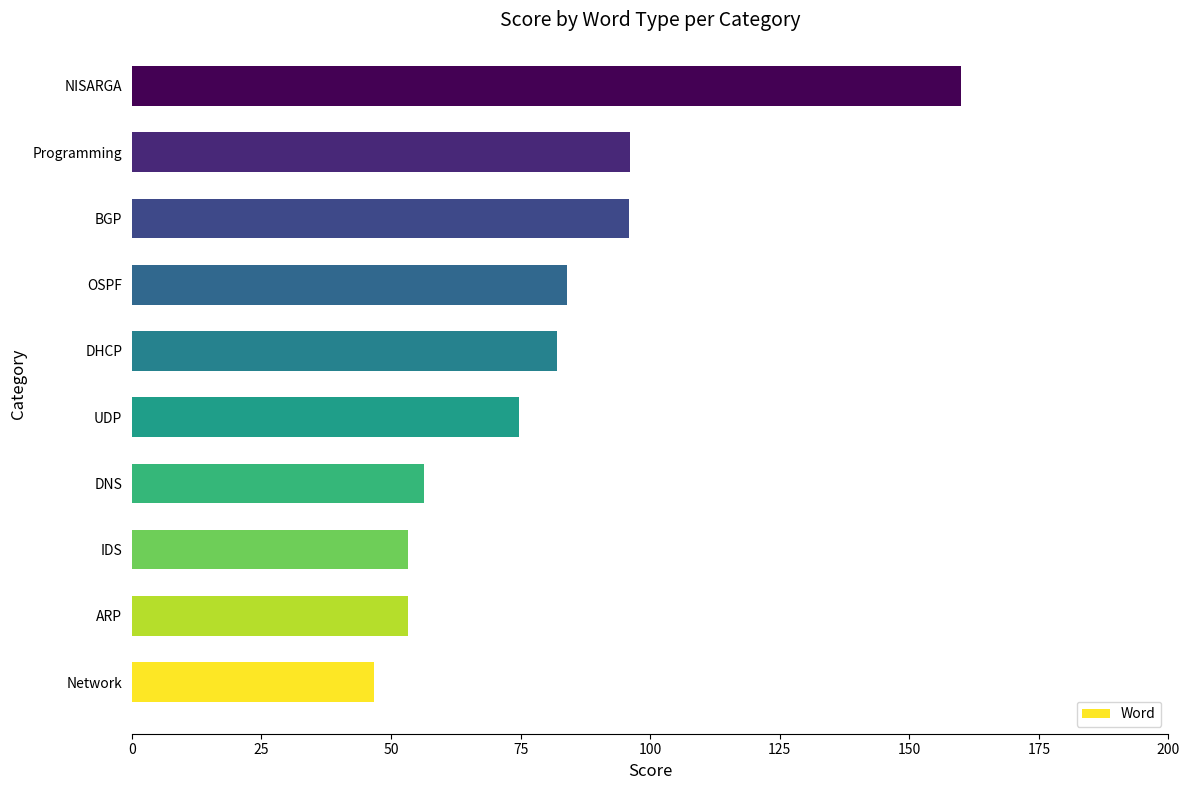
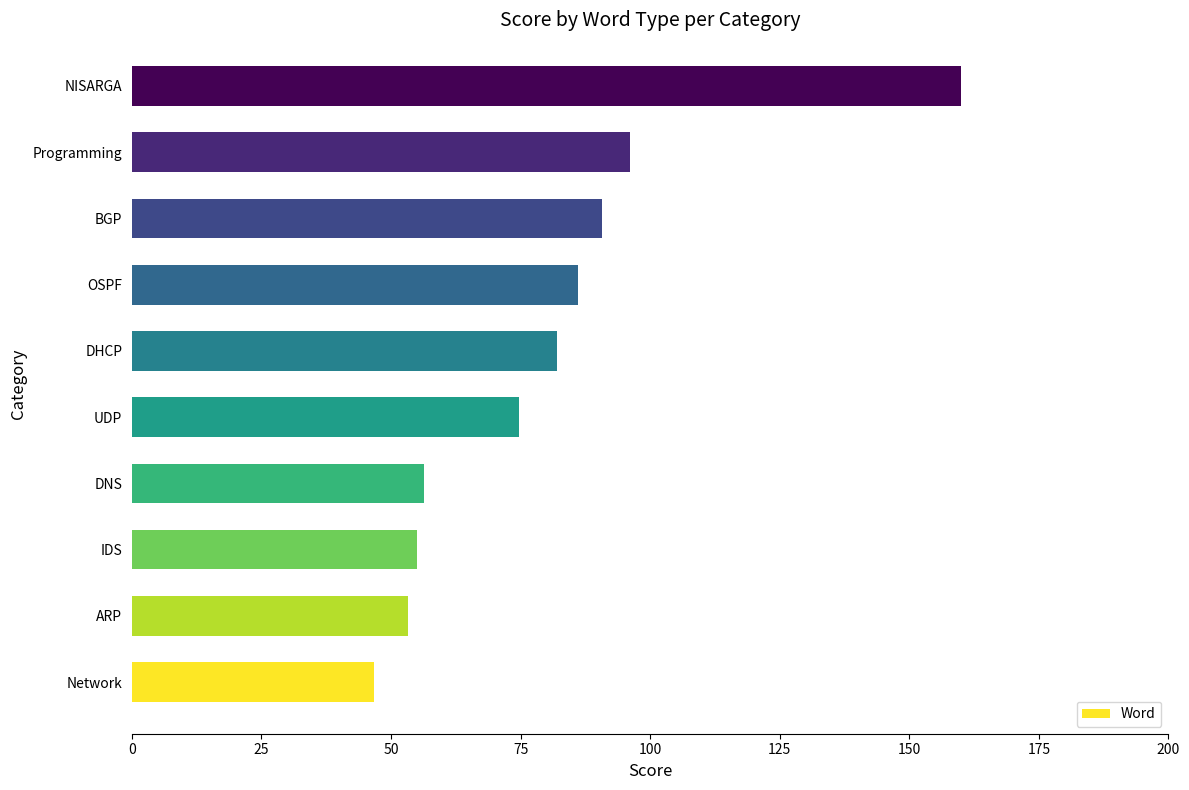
BGP: 96 -> 91
OSPF: 84 -> 86
IDS: 53 -> 55
